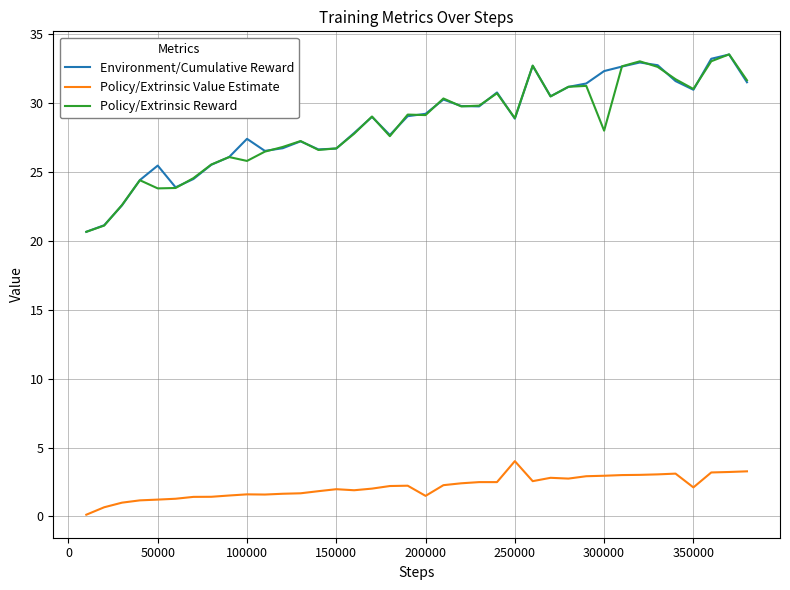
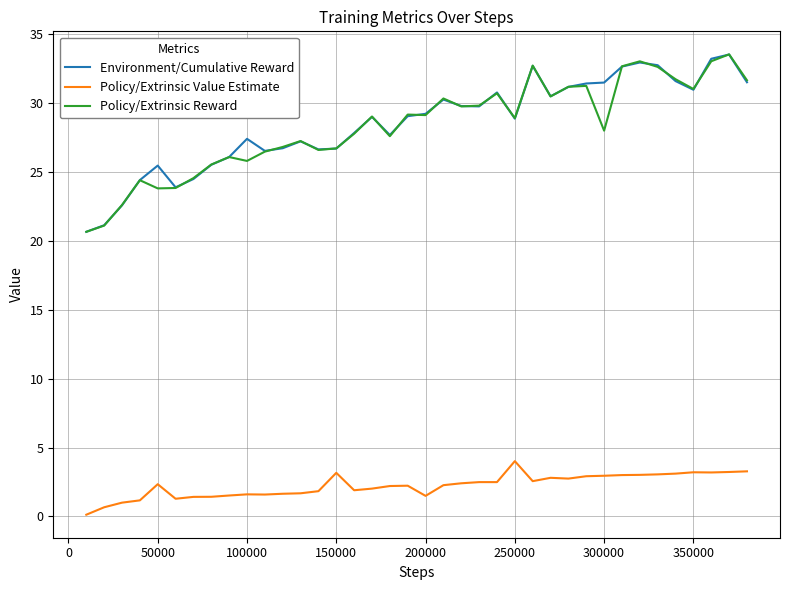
Policy/Extrinsic Value Estimate, 50000: 1.2 -> 2.3
Policy/Extrinsic Value Estimate, 150000: 2.0 -> 3.2
Environment/Cumulative Reward, 300000: 32.3 -> 31.5
Policy/Extrinsic Value Estimate, 350000: 2.1 -> 3.2
